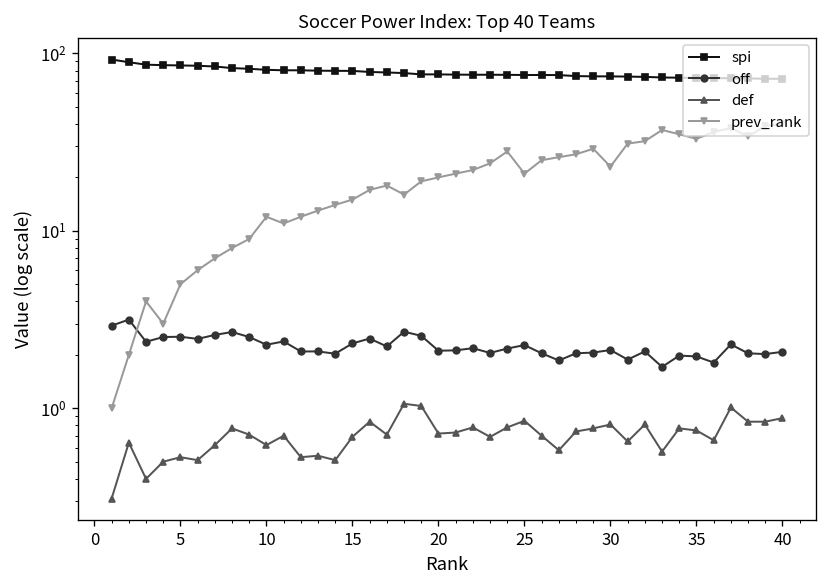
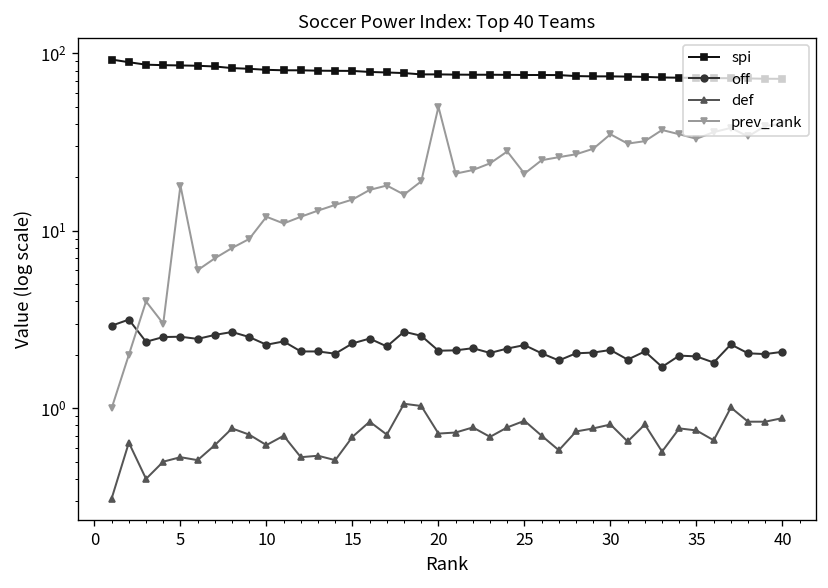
prev_rank, 5: 5 -> 18
prev_rank, 20: 20 -> 50
prev_rank, 30: 23 -> 35
